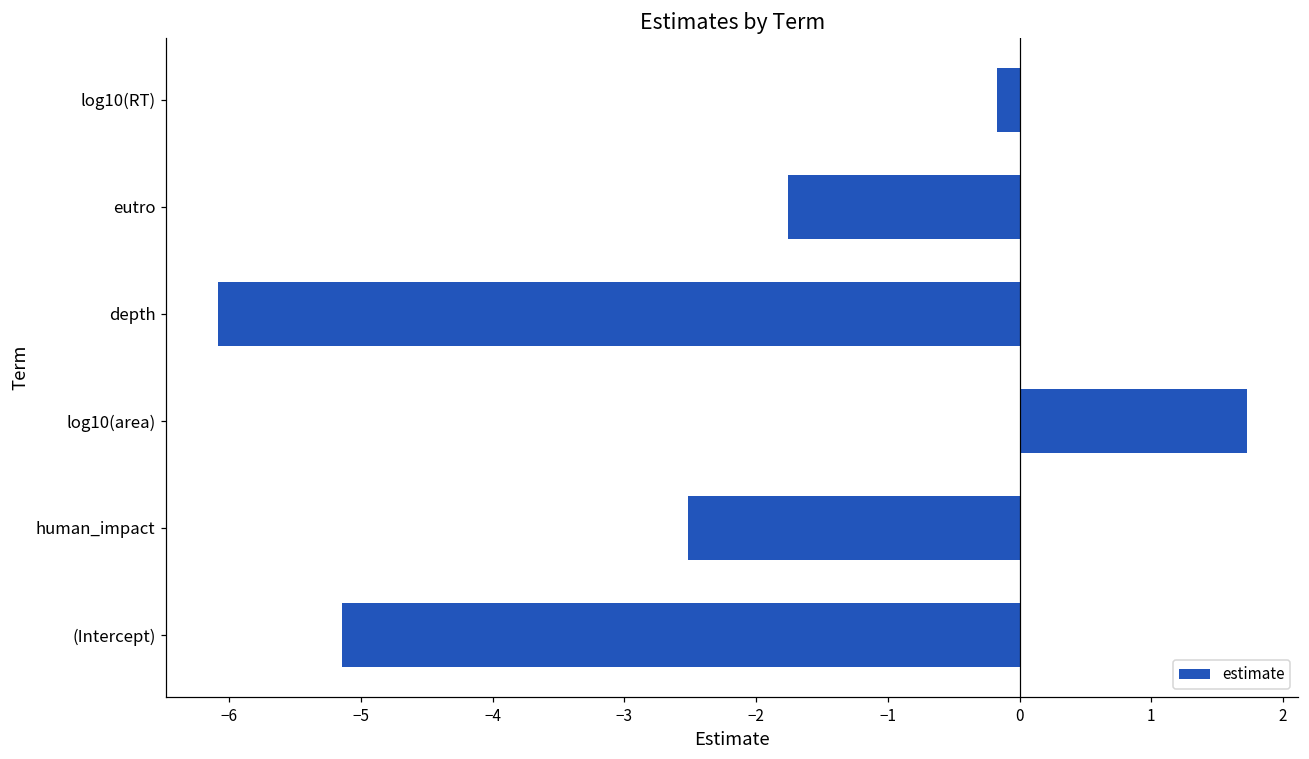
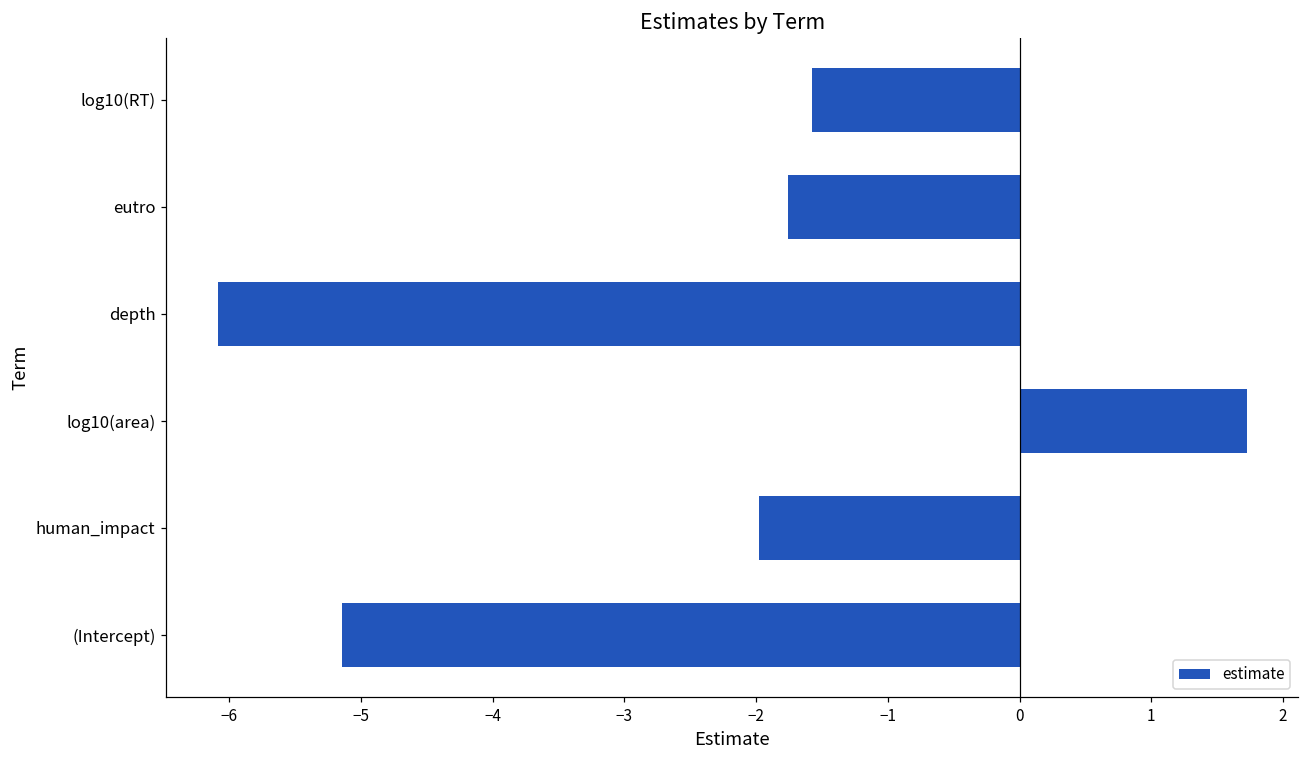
log10(RT): -0.17 -> -1.58
human_impact: -2.52 -> -1.98
